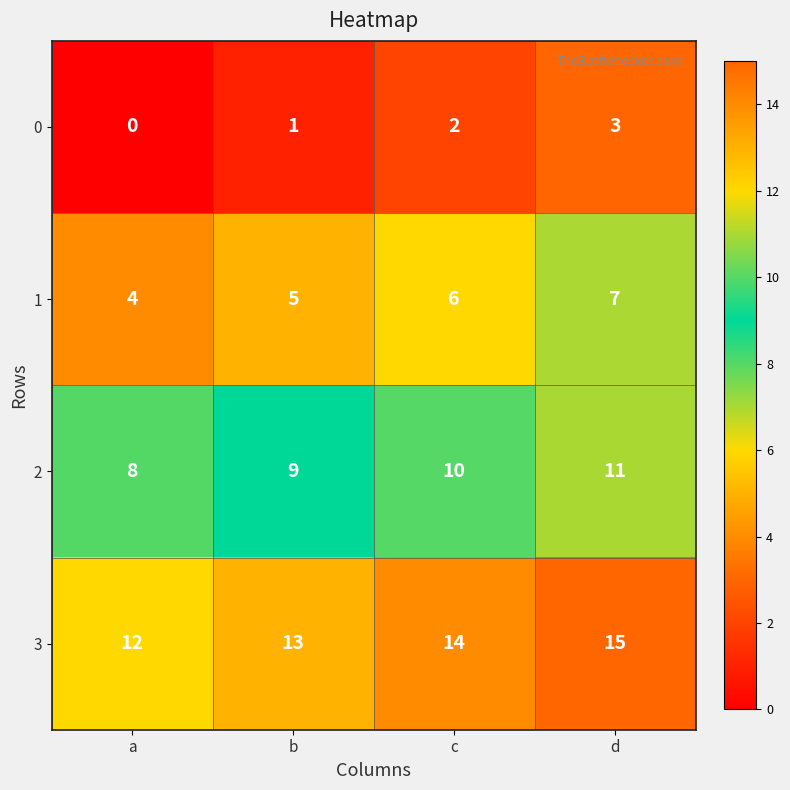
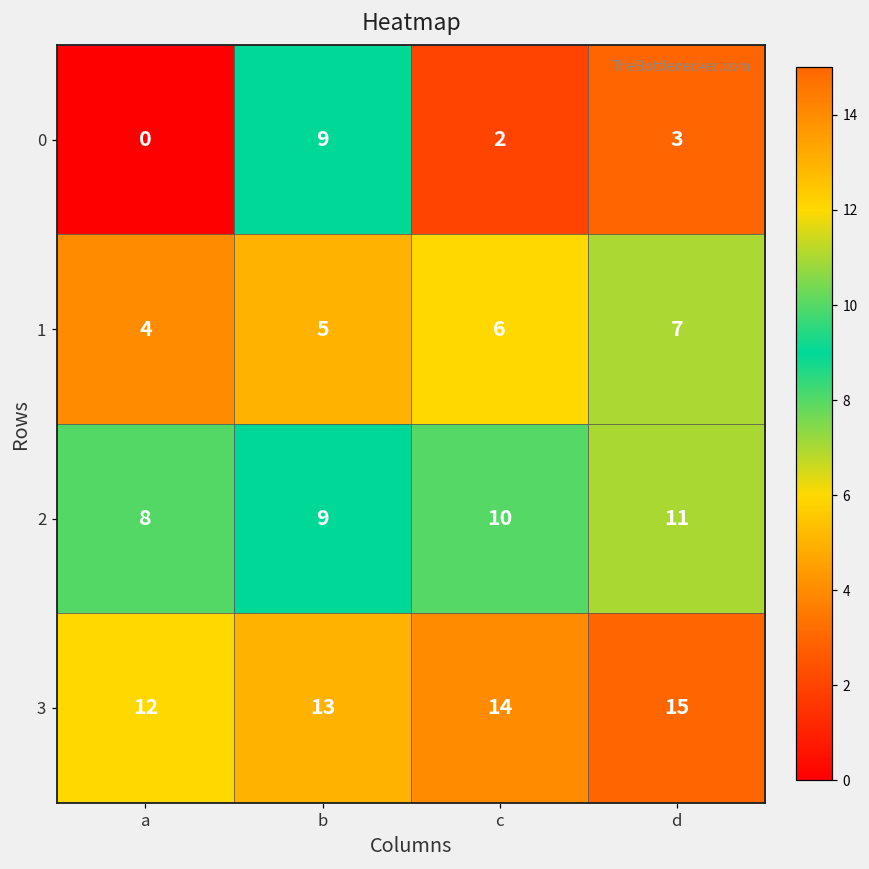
0, b: 1 -> 9
